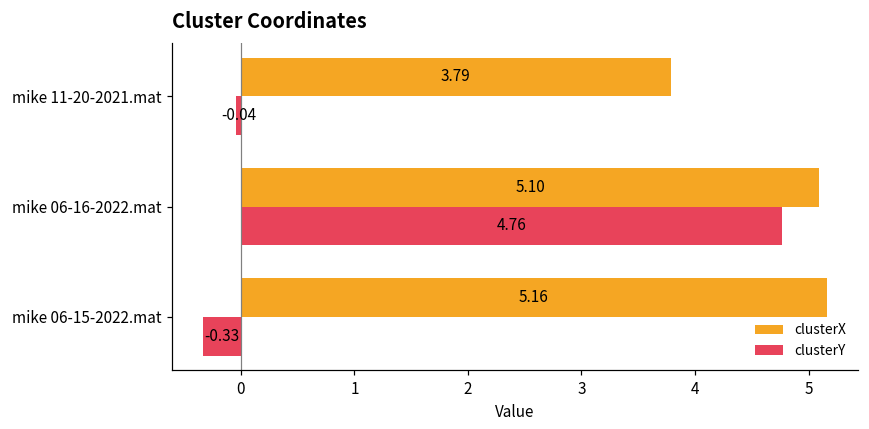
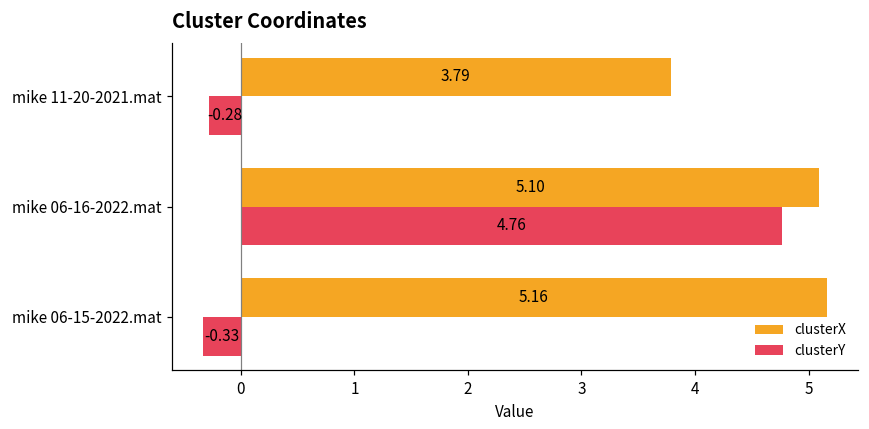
clusterY, mike 11-20-2021.mat: -0.04 -> -0.28
